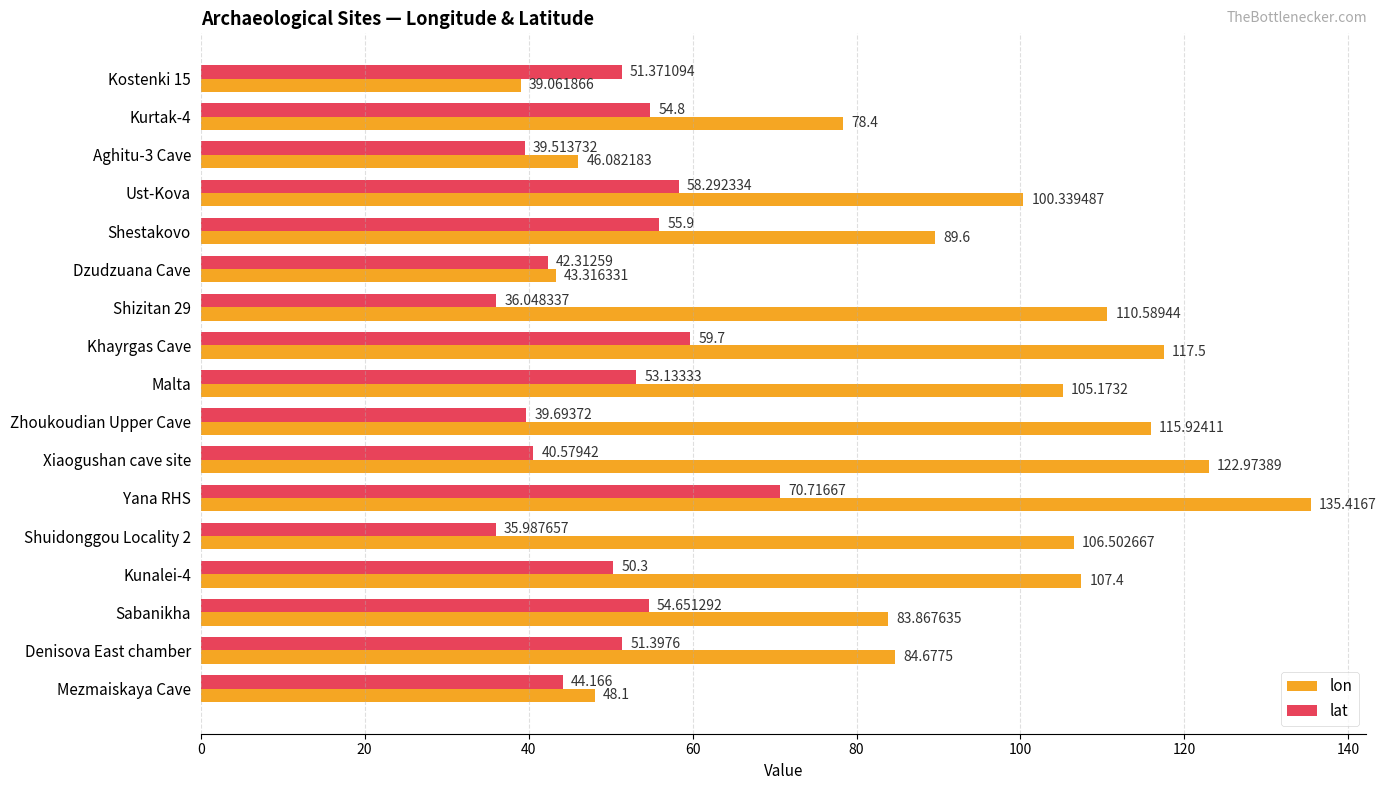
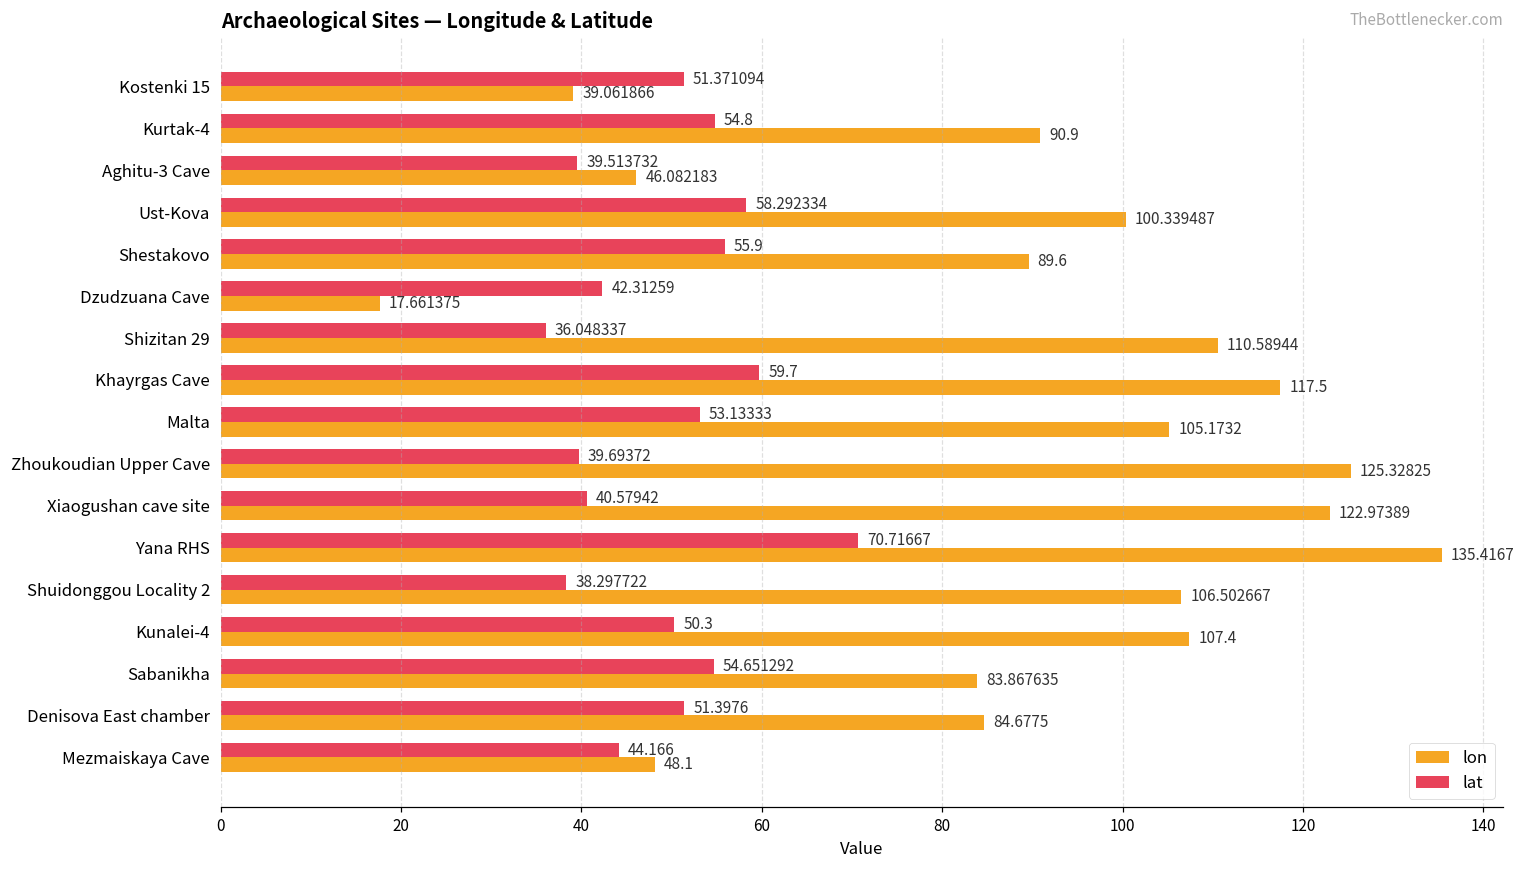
lon, Kurtak-4: 78.4 -> 90.9
lon, Dzudzuana Cave: 43.316331 -> 17.661375
lon, Zhoukoudian Upper Cave: 115.92411 -> 125.32825
lat, Shuidonggou Locality 2: 35.987657 -> 38.297722
